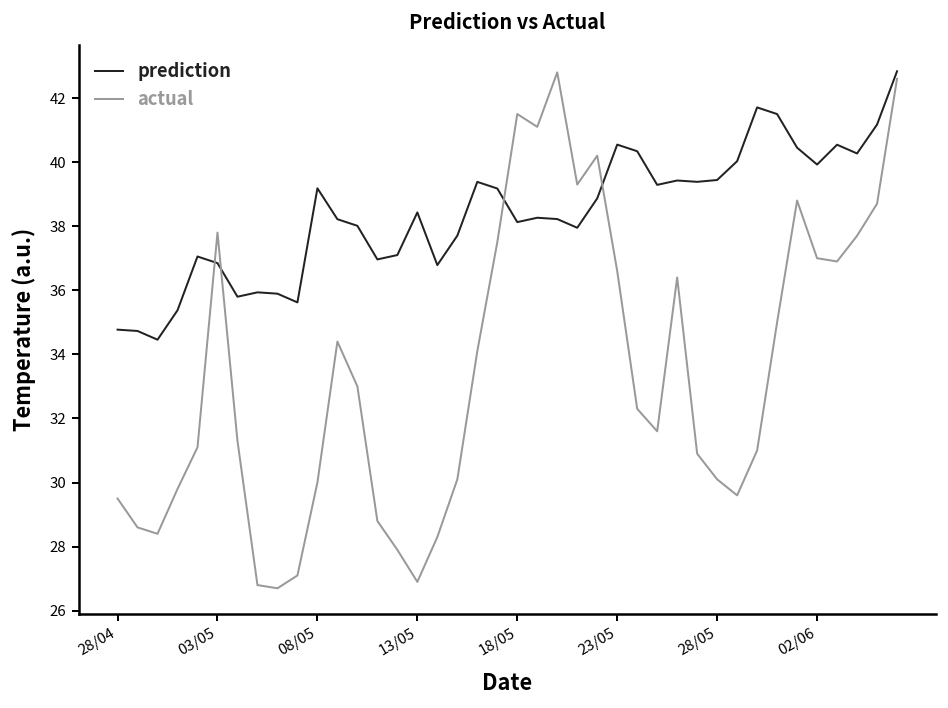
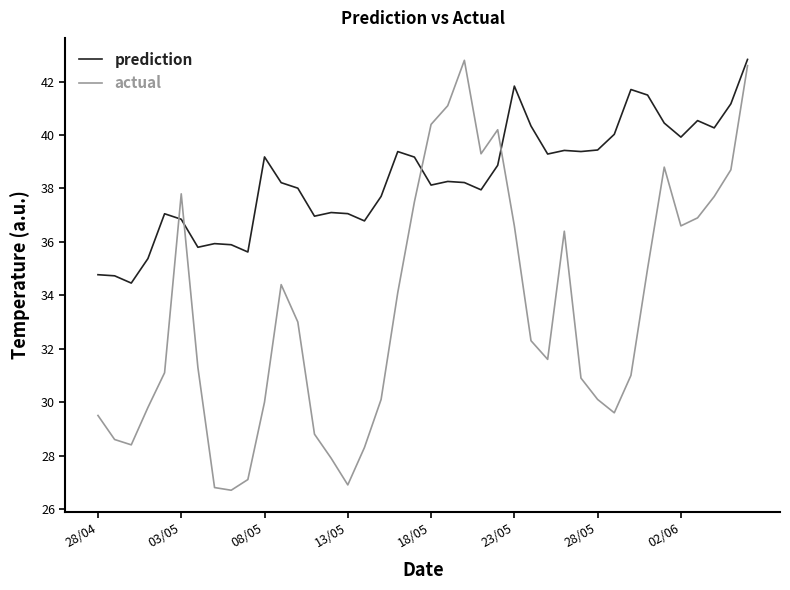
prediction, 13/05: 38.4 -> 37.1
actual, 18/05: 41.5 -> 40.4
prediction, 23/05: 40.5 -> 41.8
actual, 02/06: 37.0 -> 36.6
